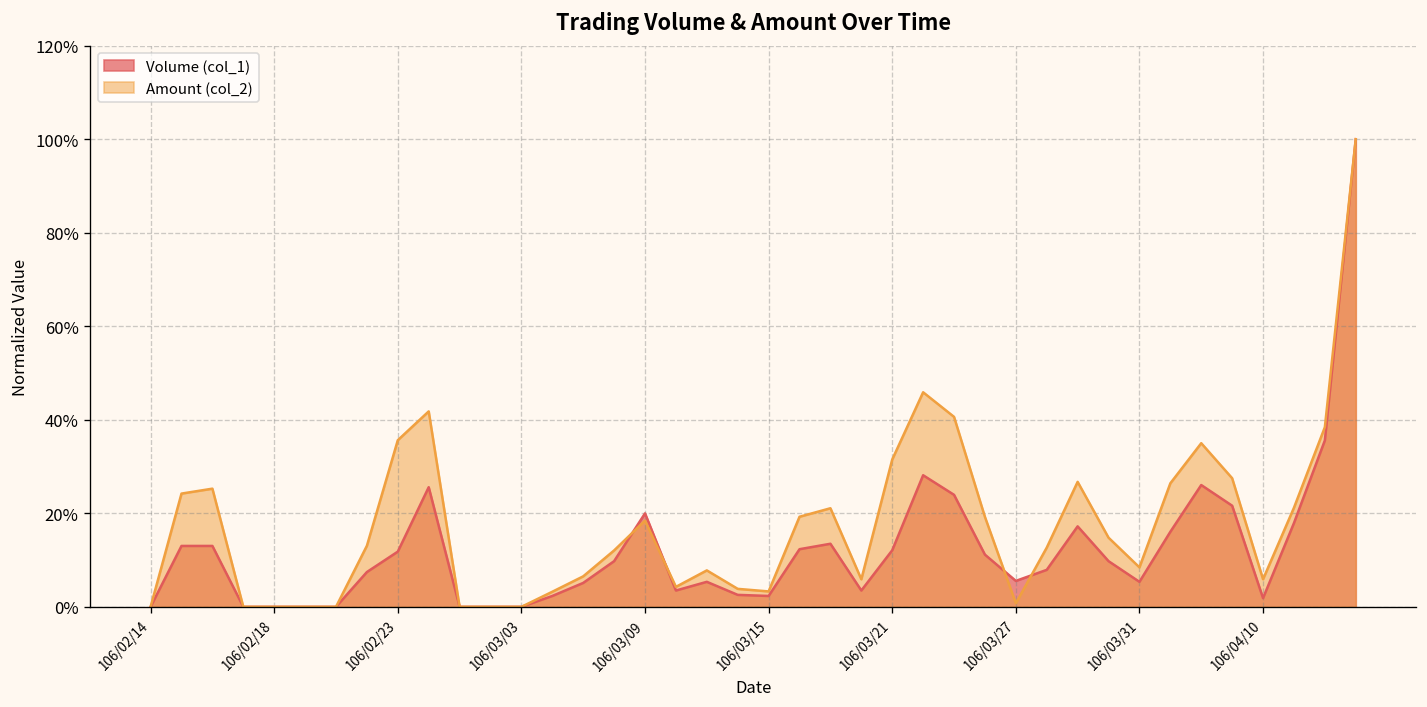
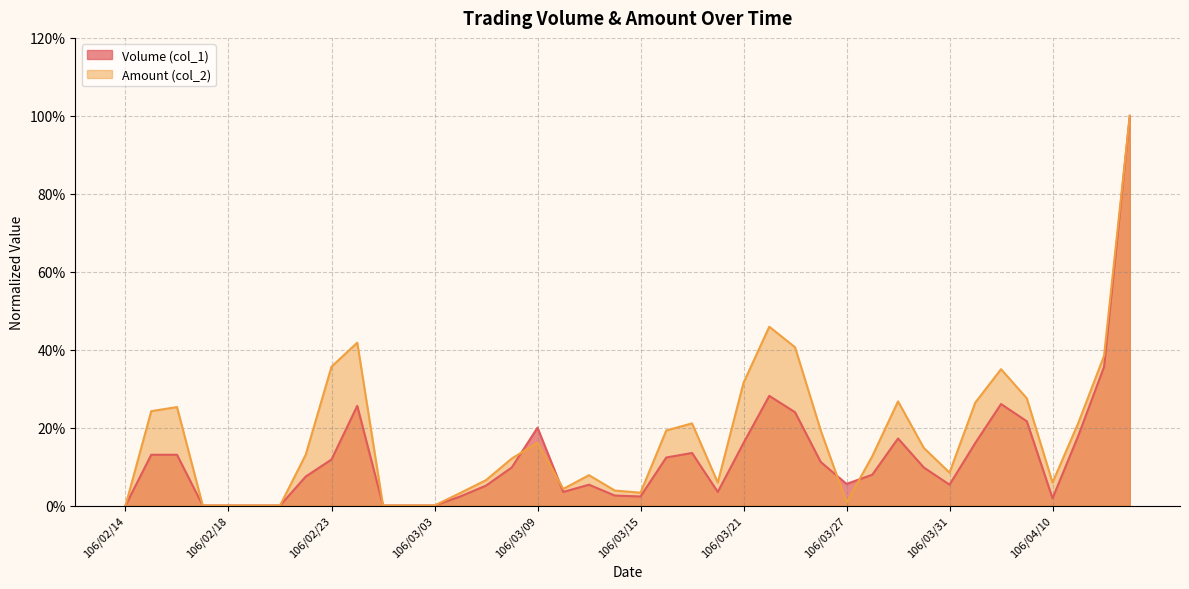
Amount (col_2), 106/03/09: 18% -> 16%
Volume (col_1), 106/03/21: 12% -> 16%
